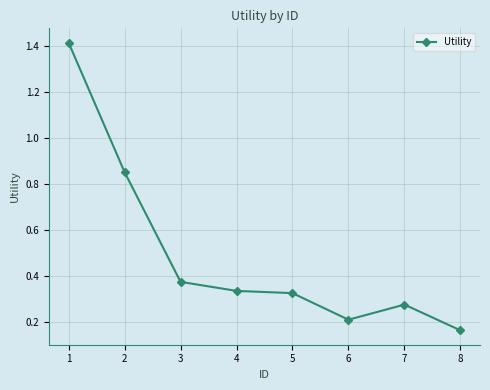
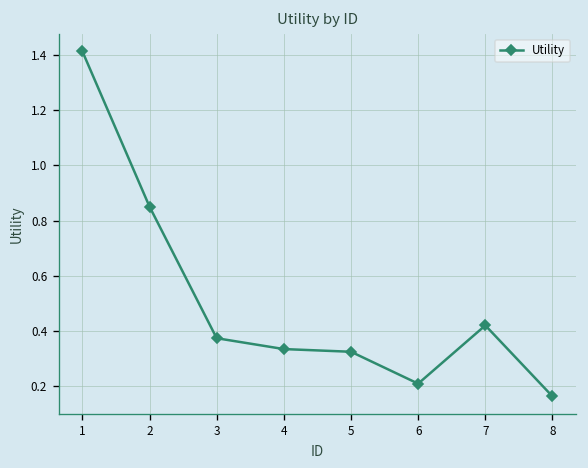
7: 0.27 -> 0.42
